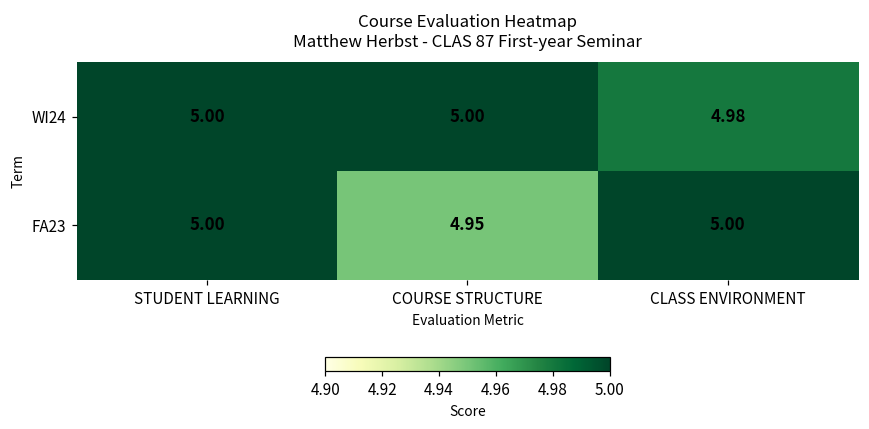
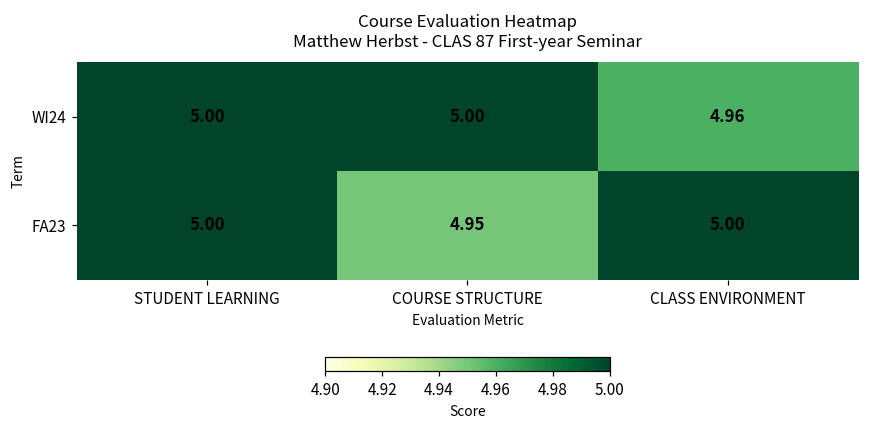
WI24, CLASS ENVIRONMENT: 4.98 -> 4.96
